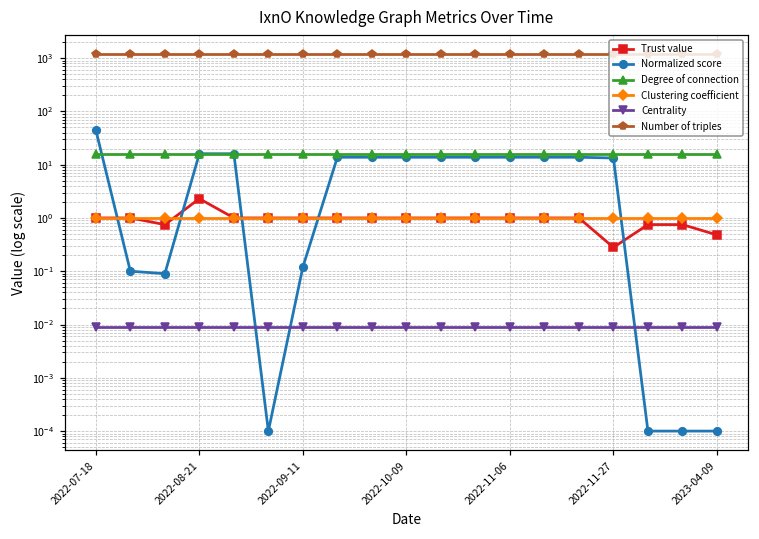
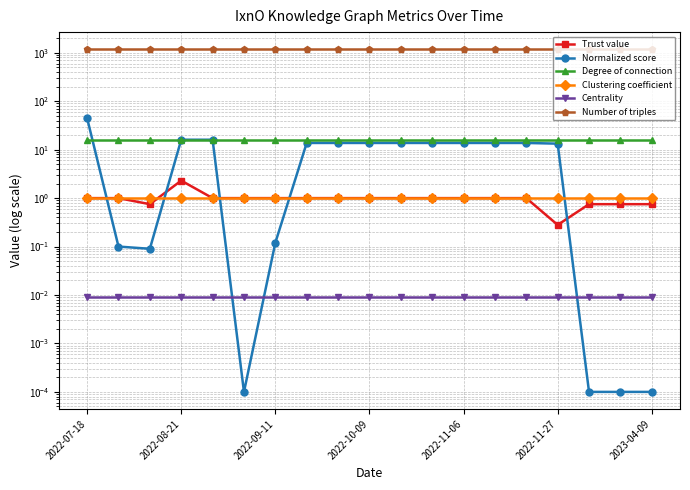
Trust value, 2023-04-09: 0.5 -> 0.8
